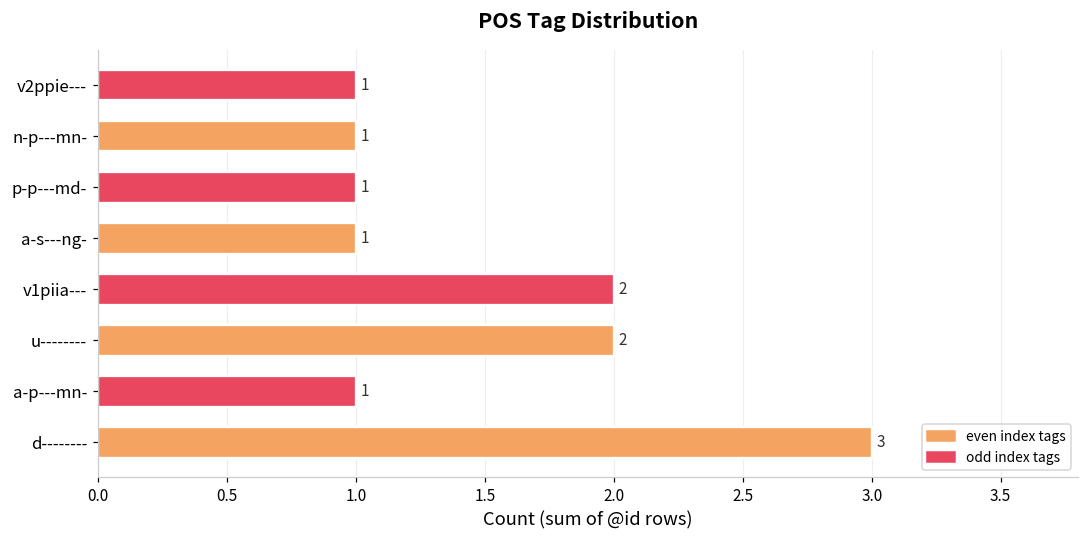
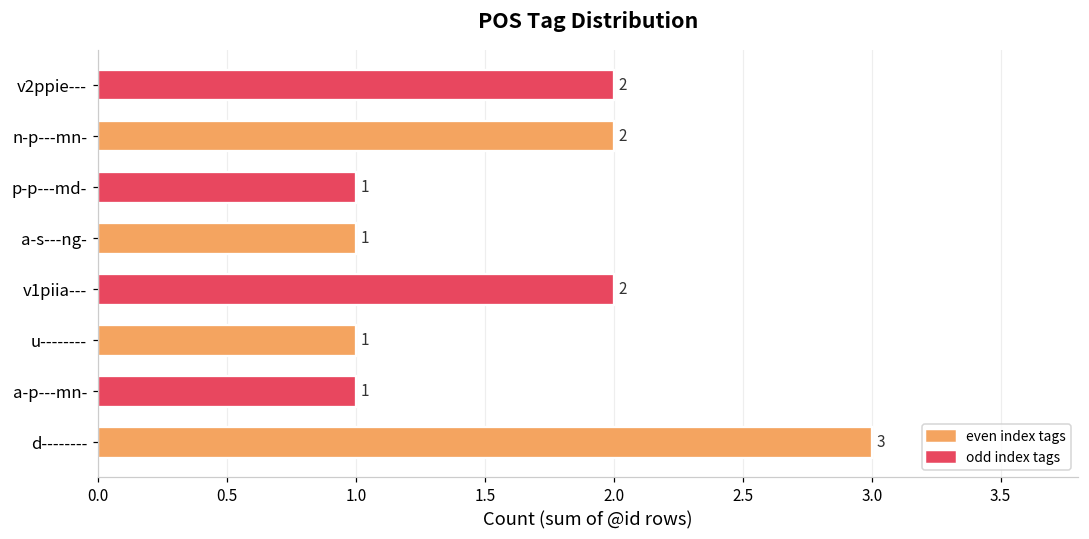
v2ppie---: 1 -> 2
n-p---mn-: 1 -> 2
u--------: 2 -> 1
